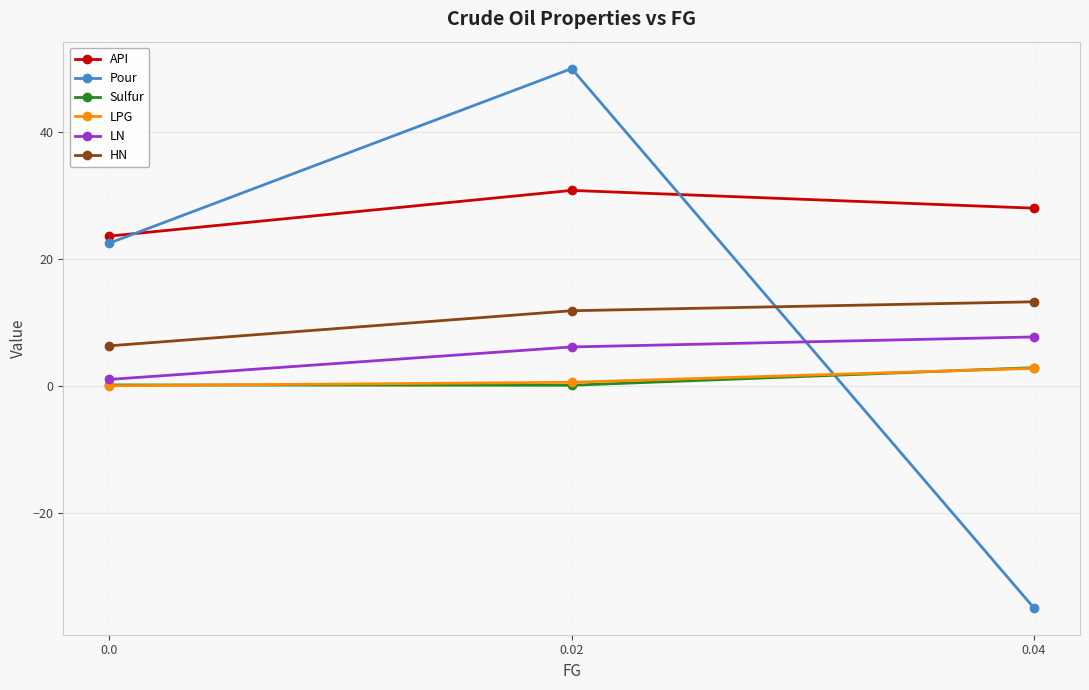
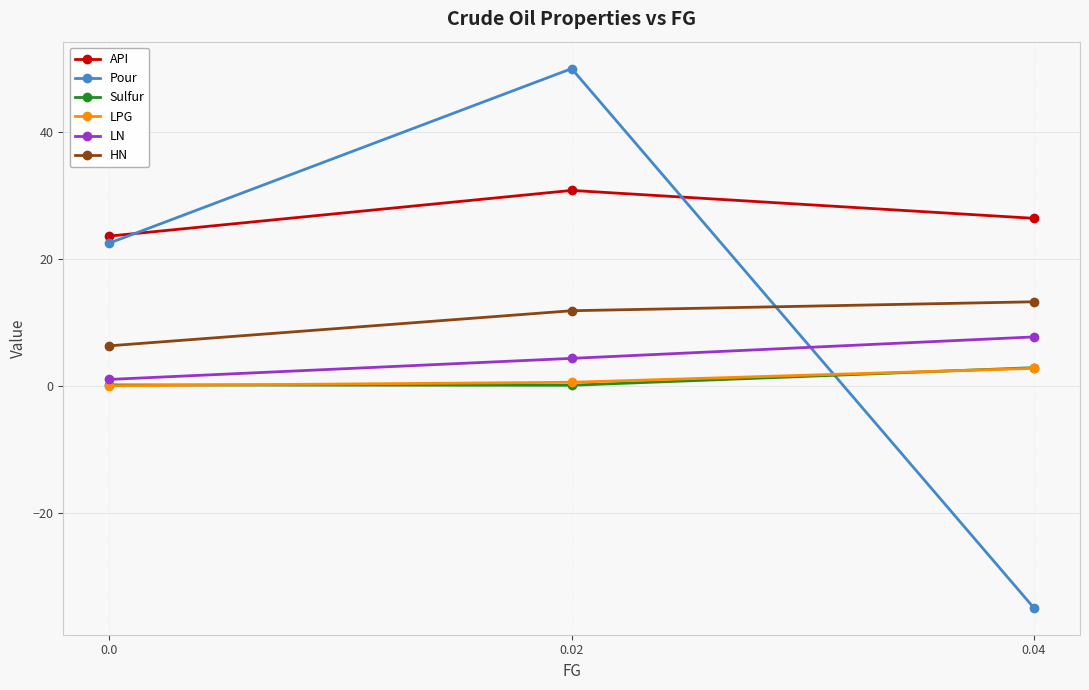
LN, 0.02: 6 -> 4
API, 0.04: 28 -> 26
